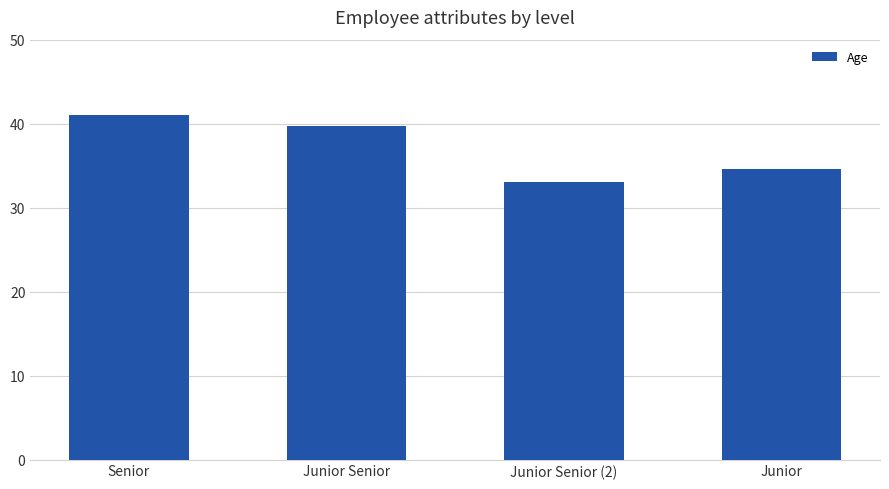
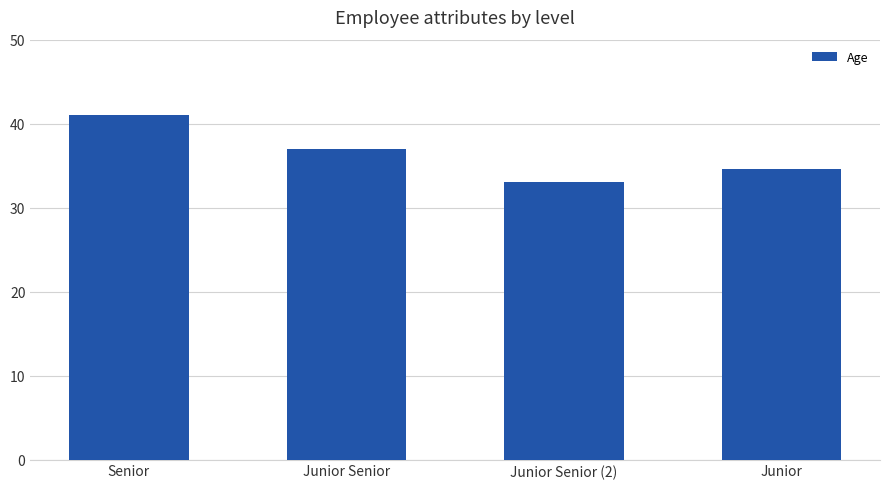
Junior Senior: 40 -> 37
